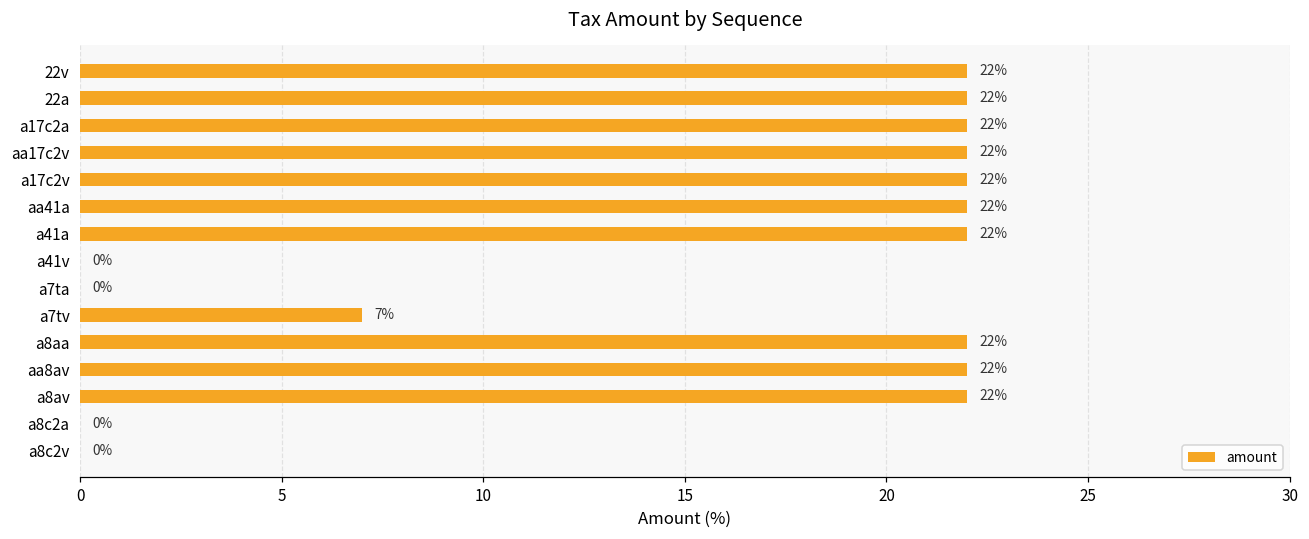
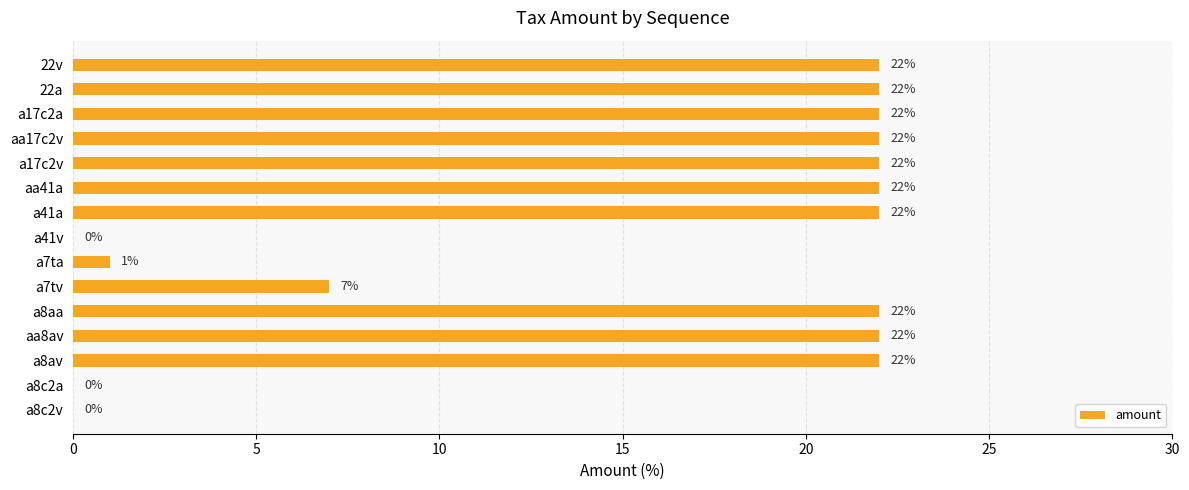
a7ta: 0% -> 1%
